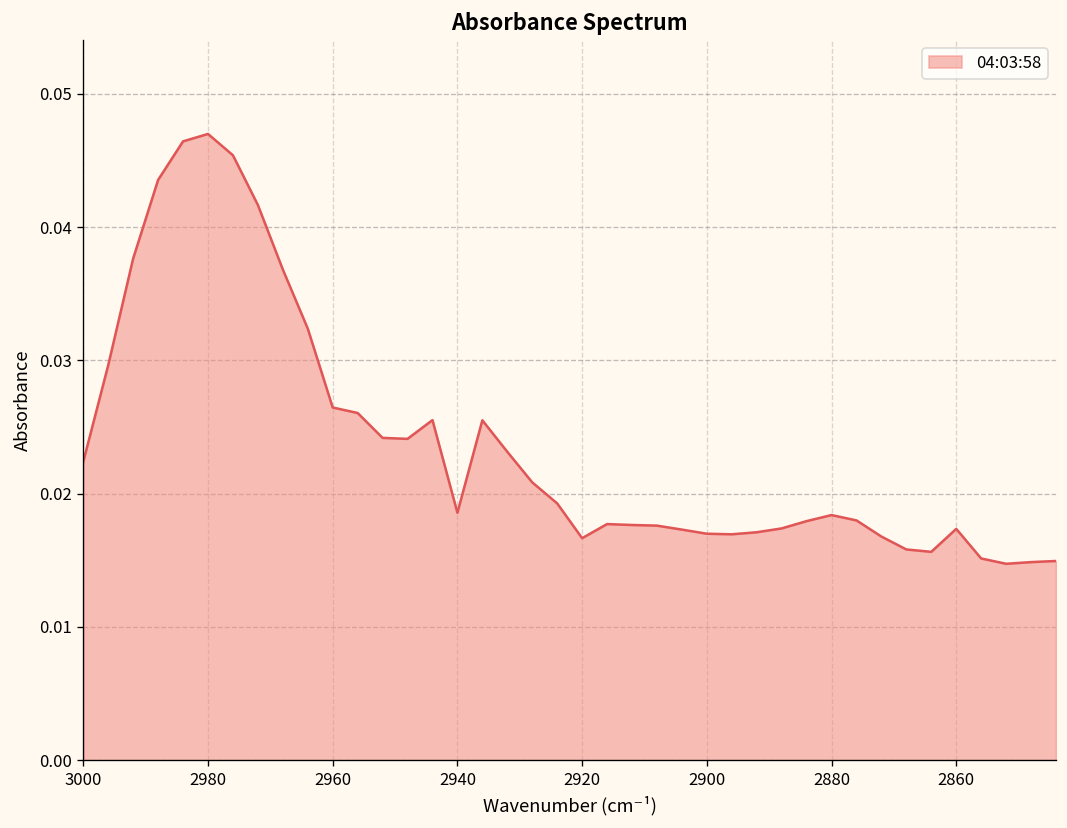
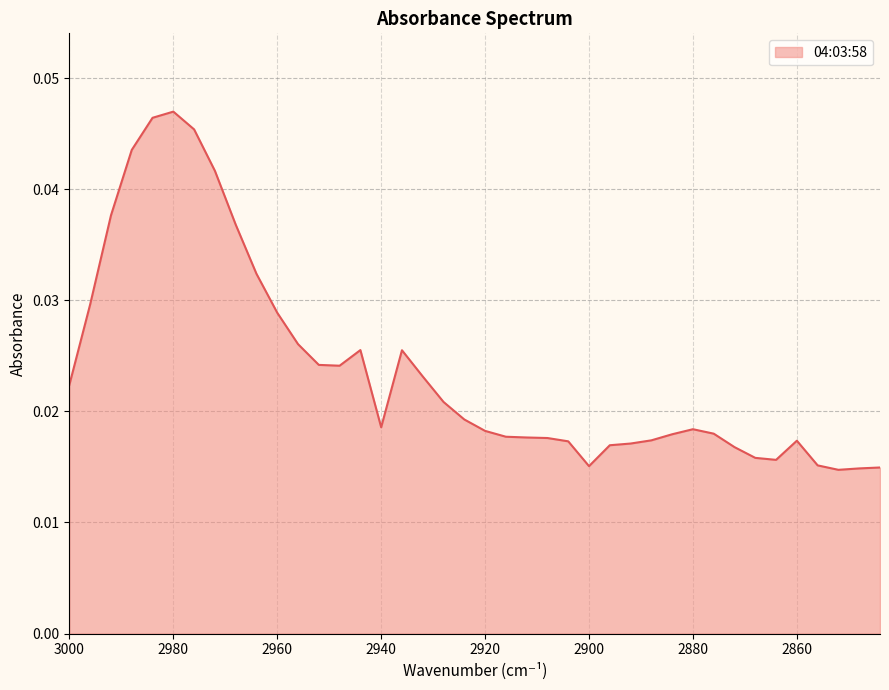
2960: 0.0265 -> 0.0289
2920: 0.0167 -> 0.0182
2900: 0.0170 -> 0.0151
